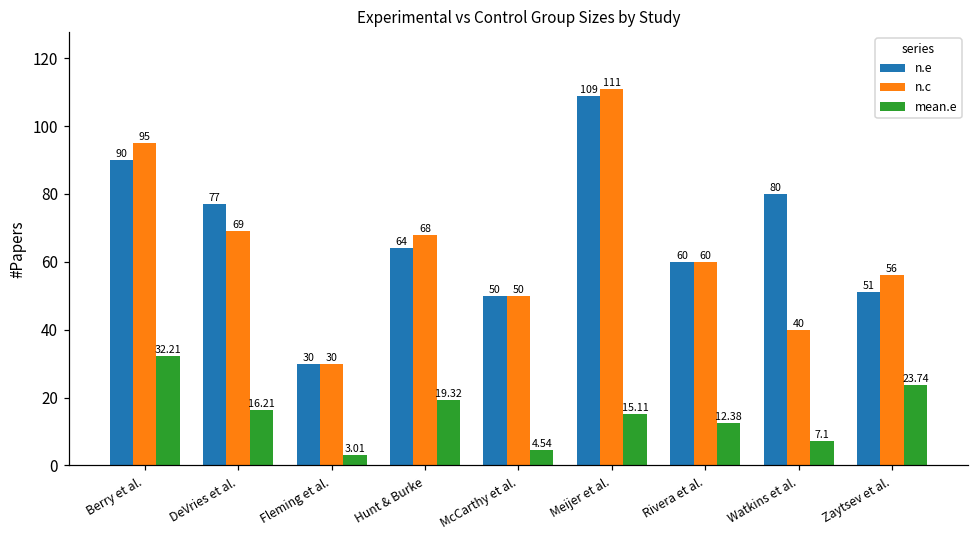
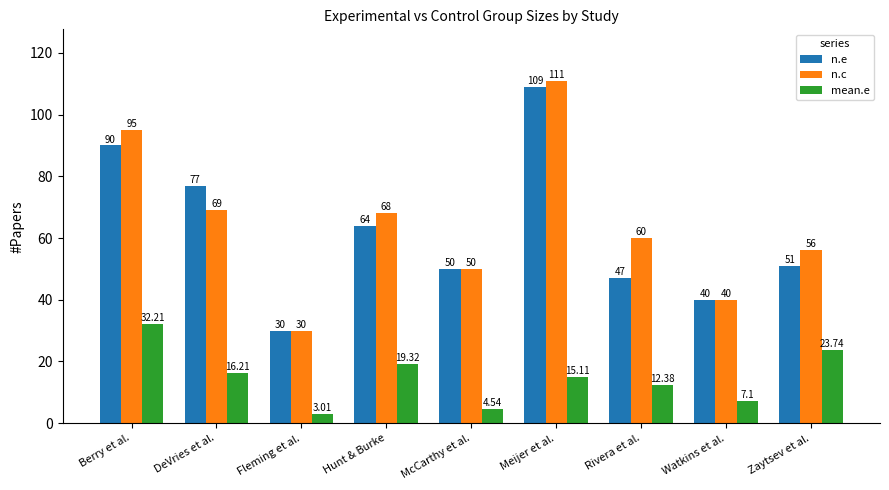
n.e, Rivera et al.: 60 -> 47
n.e, Watkins et al.: 80 -> 40
